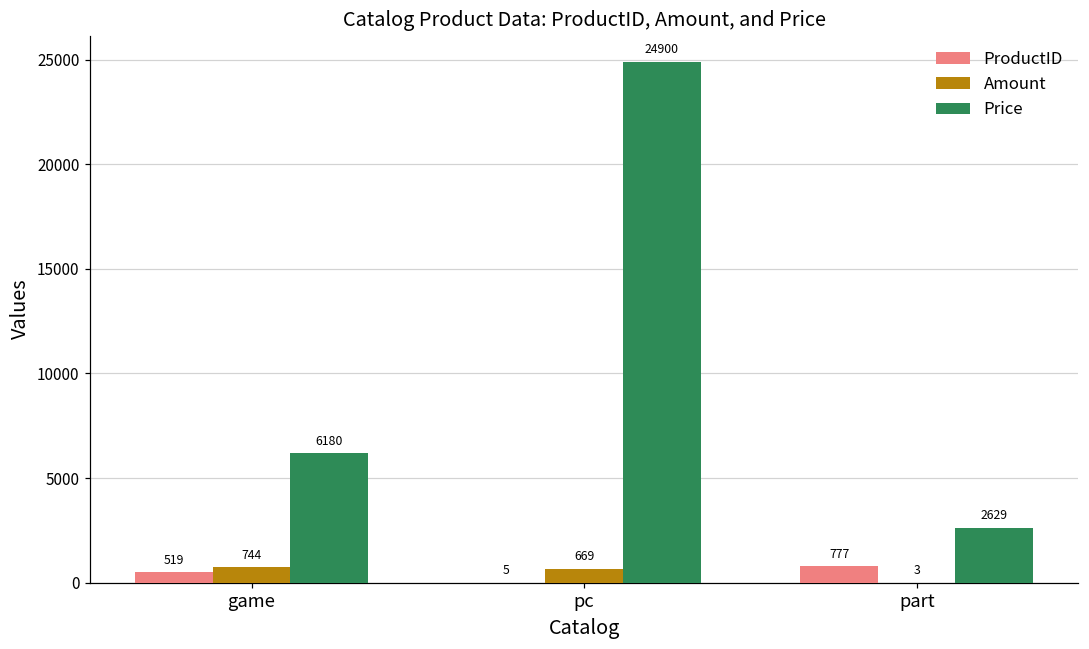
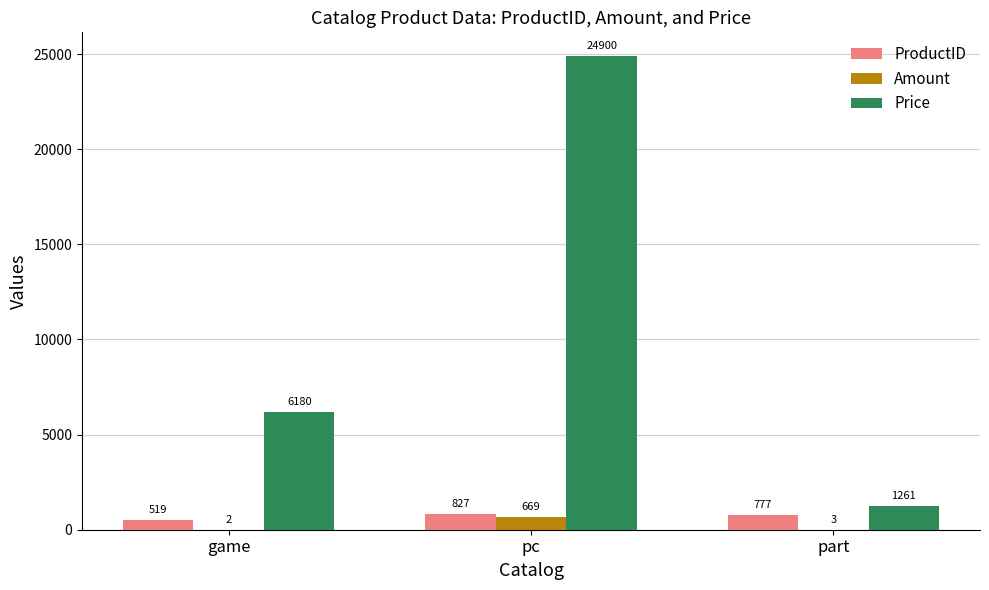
Amount, game: 744 -> 2
ProductID, pc: 5 -> 827
Price, part: 2629 -> 1261
